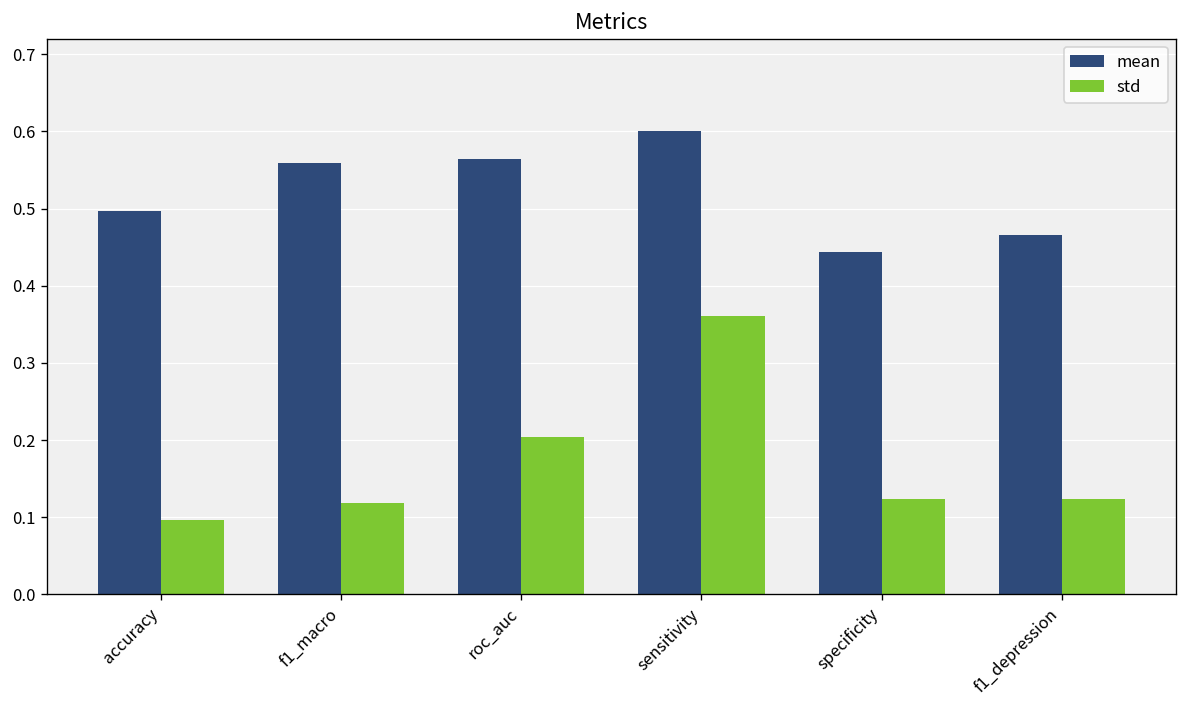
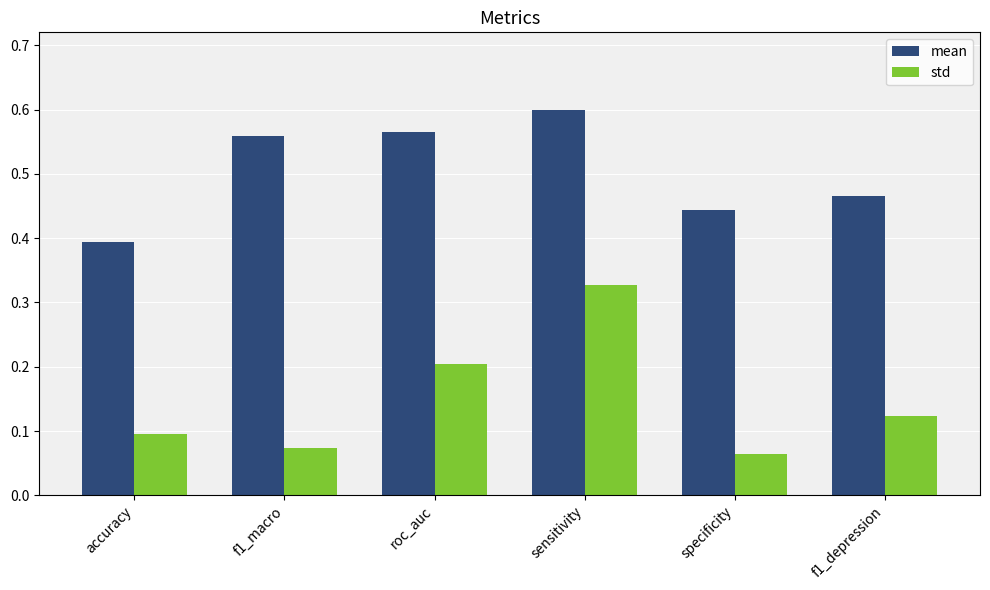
mean, accuracy: 0.50 -> 0.39
std, f1_macro: 0.12 -> 0.07
std, sensitivity: 0.36 -> 0.33
std, specificity: 0.12 -> 0.06
